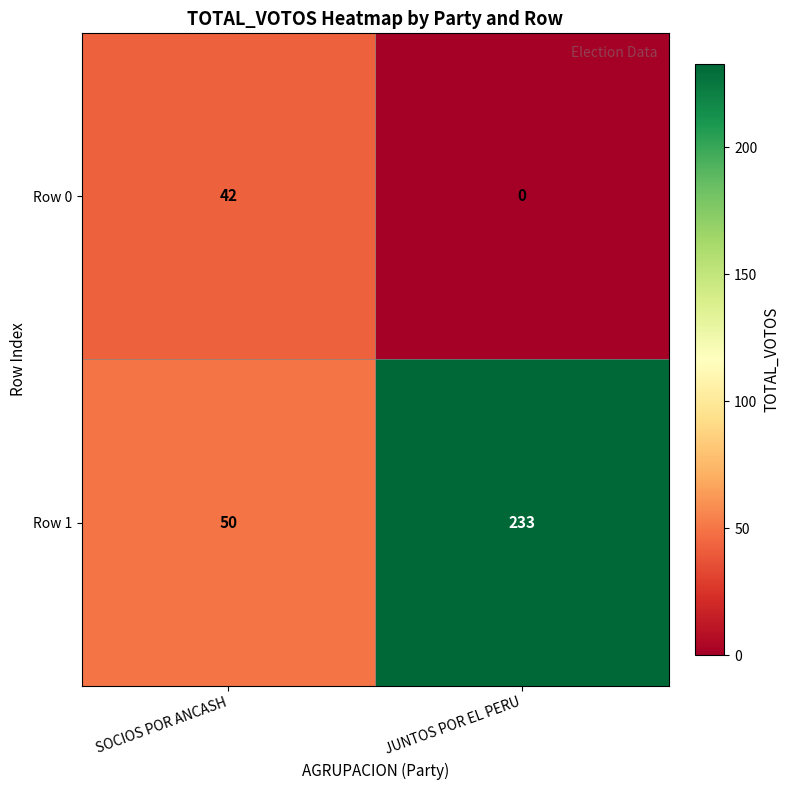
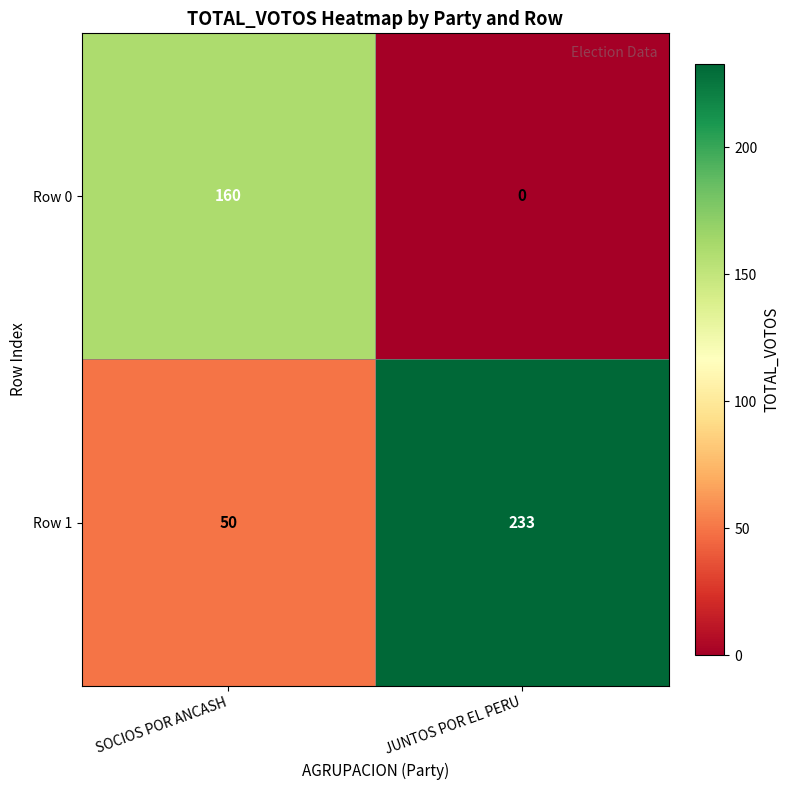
Row 0, SOCIOS POR ANCASH: 42 -> 160
